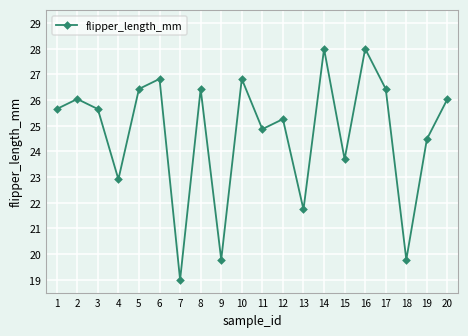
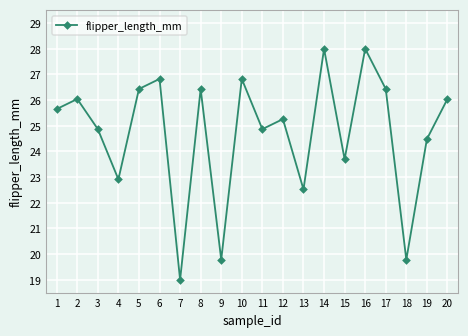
3: 25.7 -> 24.9
13: 21.7 -> 22.5
